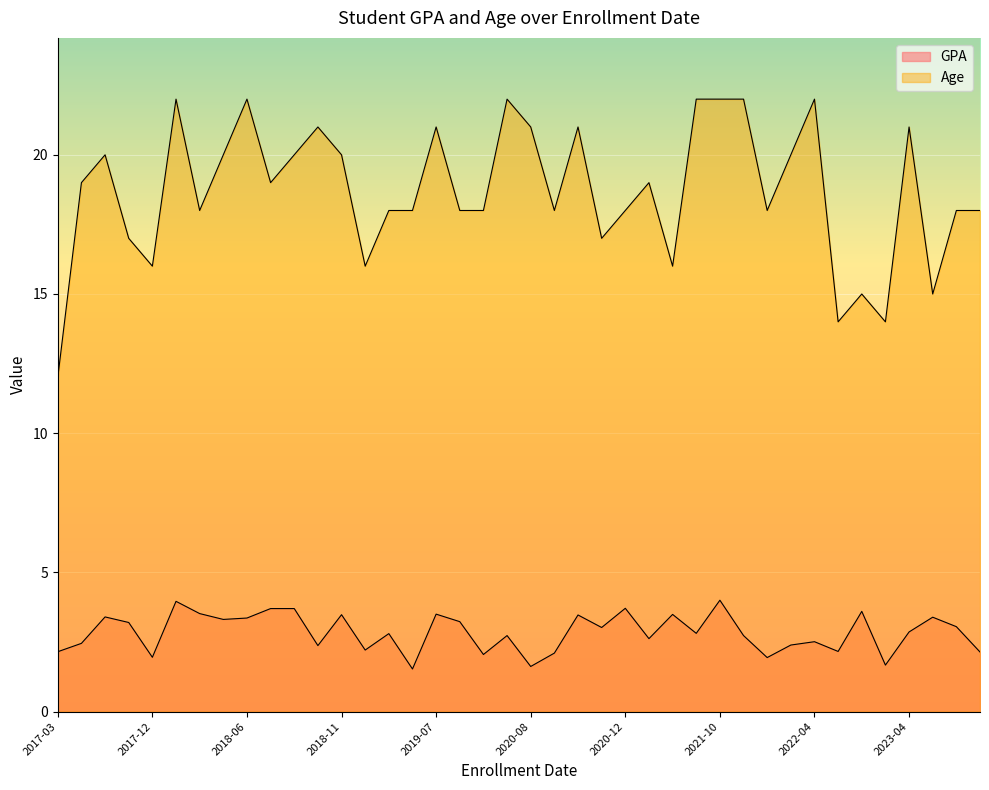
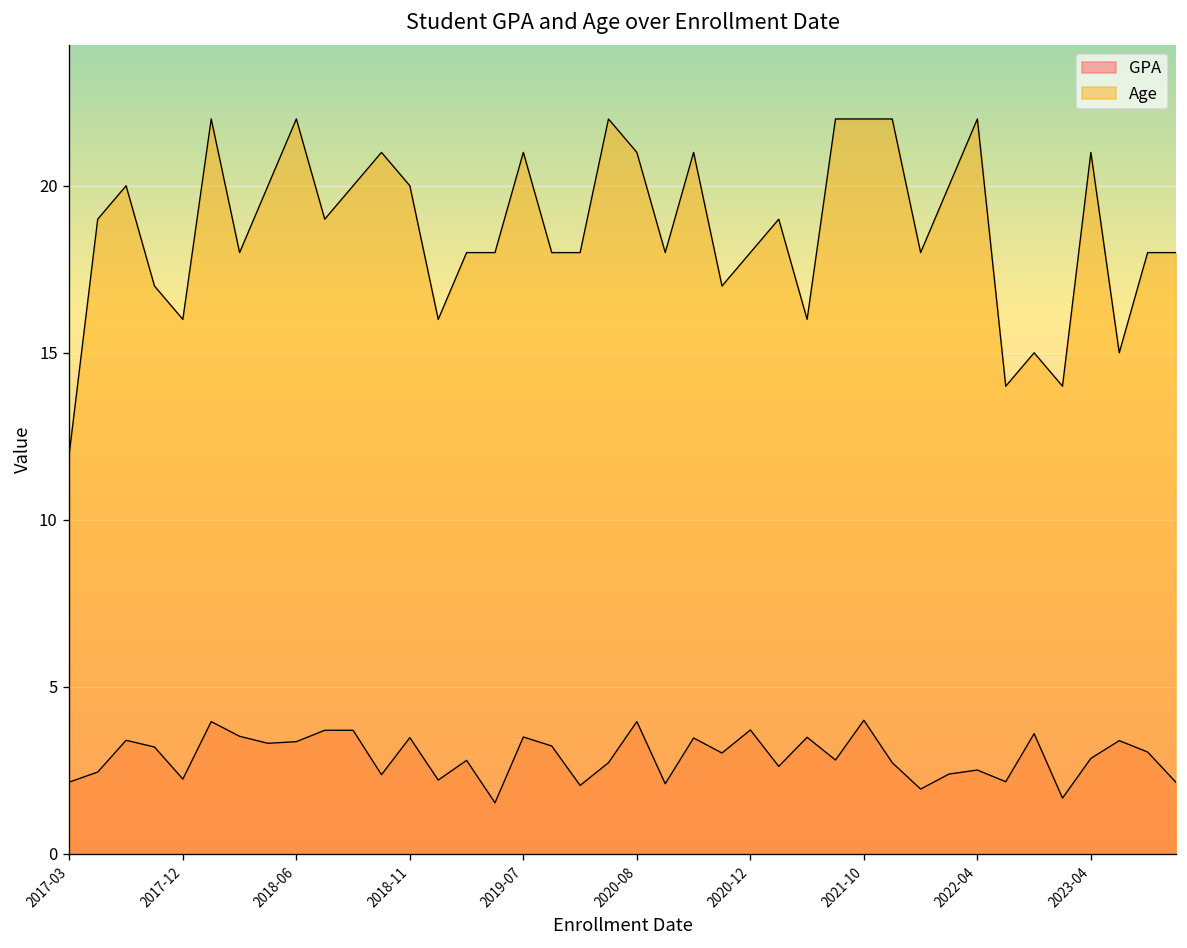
GPA, 2017-12: 2.0 -> 2.2
GPA, 2020-08: 1.6 -> 4.0
